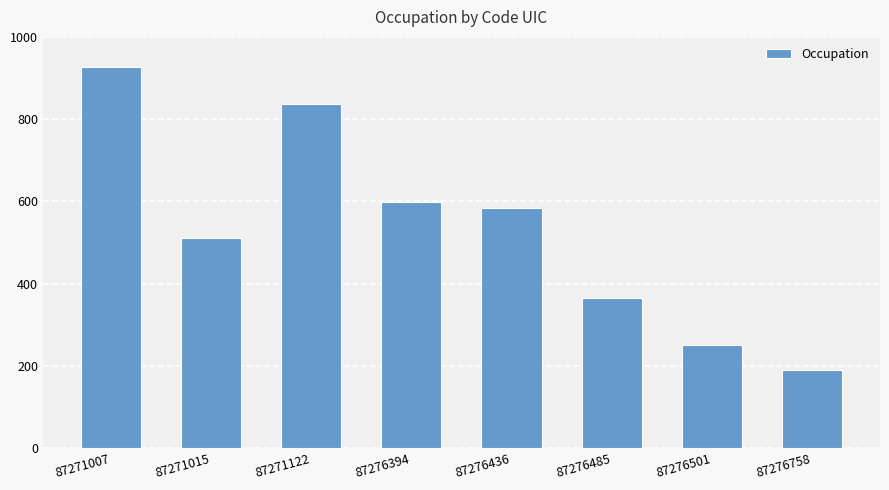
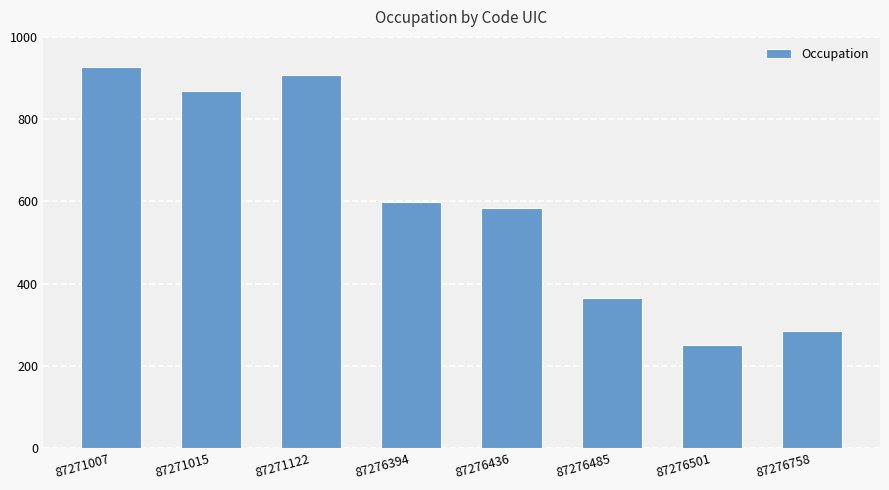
87271015: 510 -> 870
87271122: 840 -> 910
87276758: 190 -> 290
